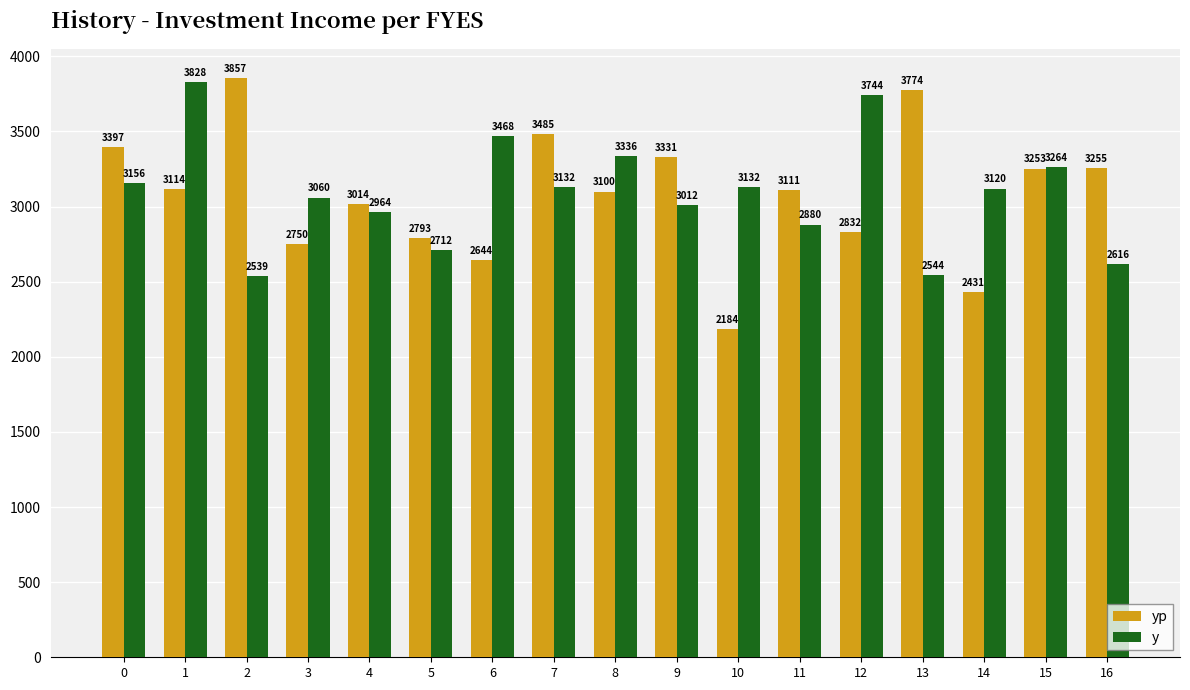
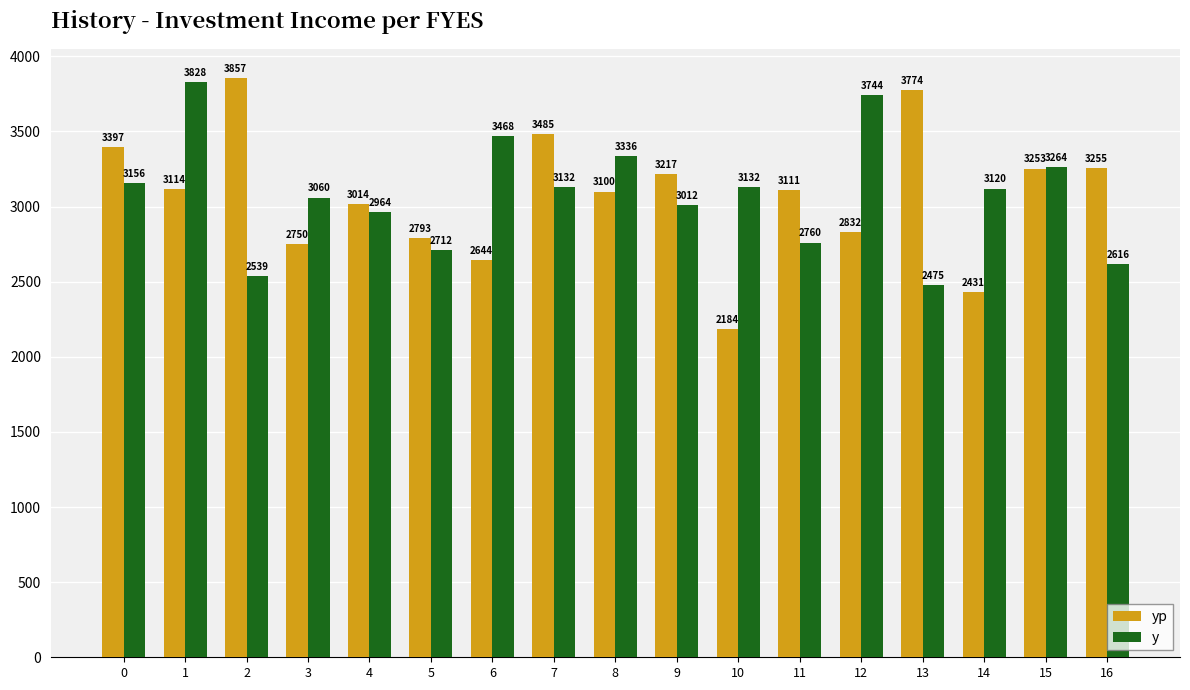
yp, 9: 3331 -> 3217
y, 11: 2880 -> 2760
y, 13: 2544 -> 2475
